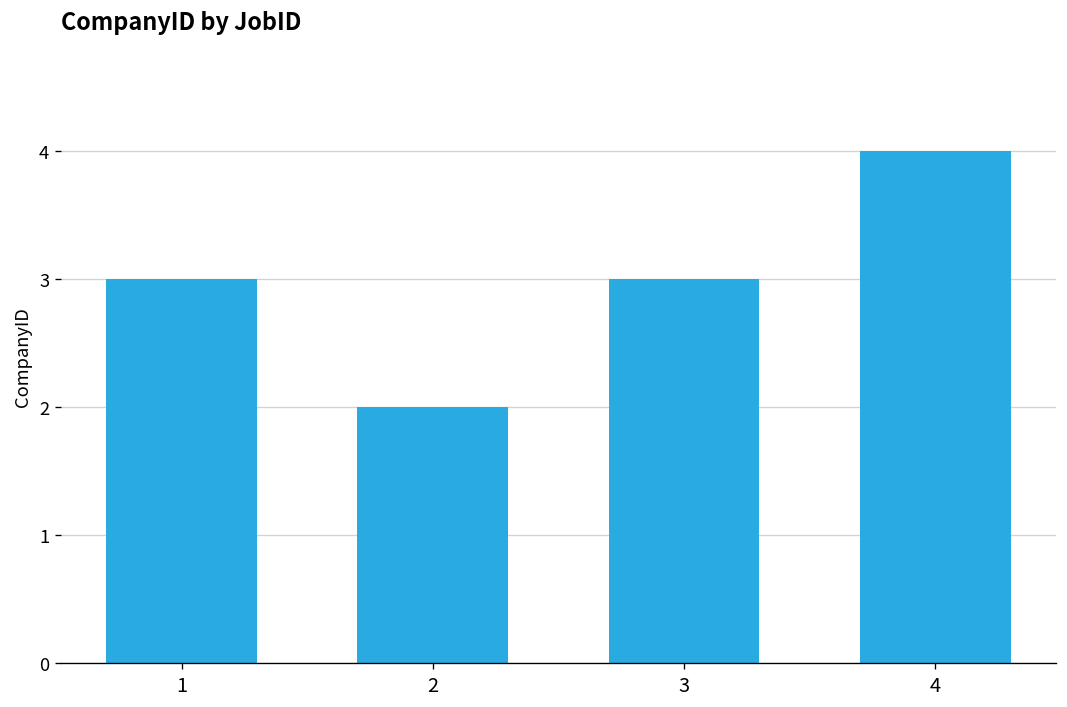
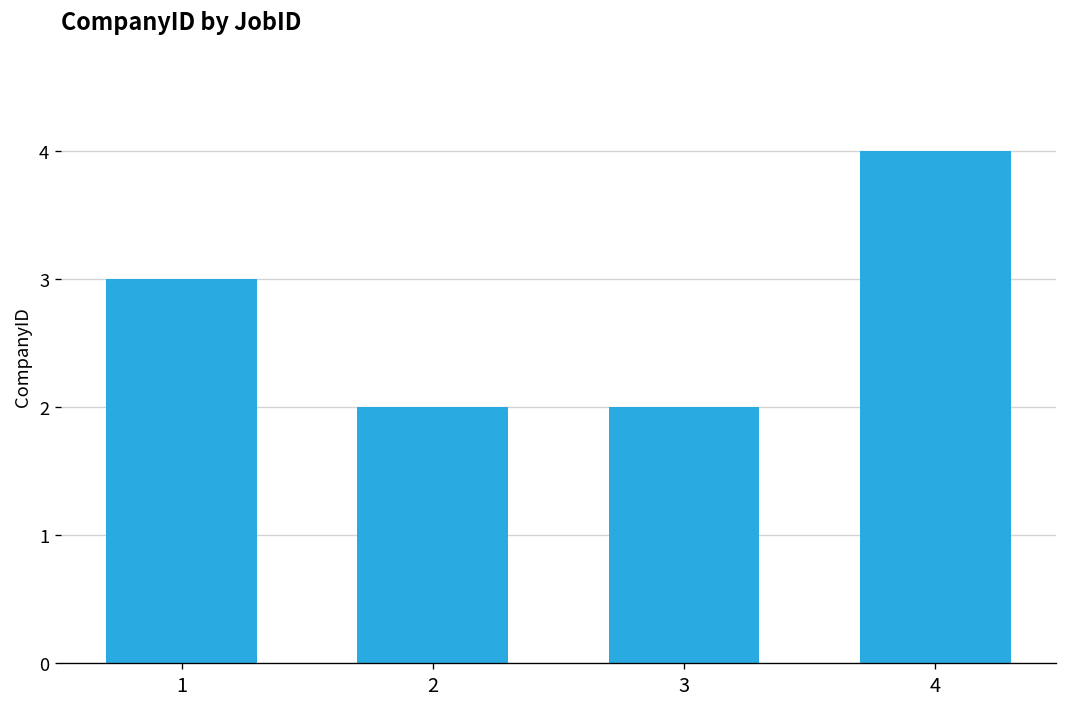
3: 3 -> 2
